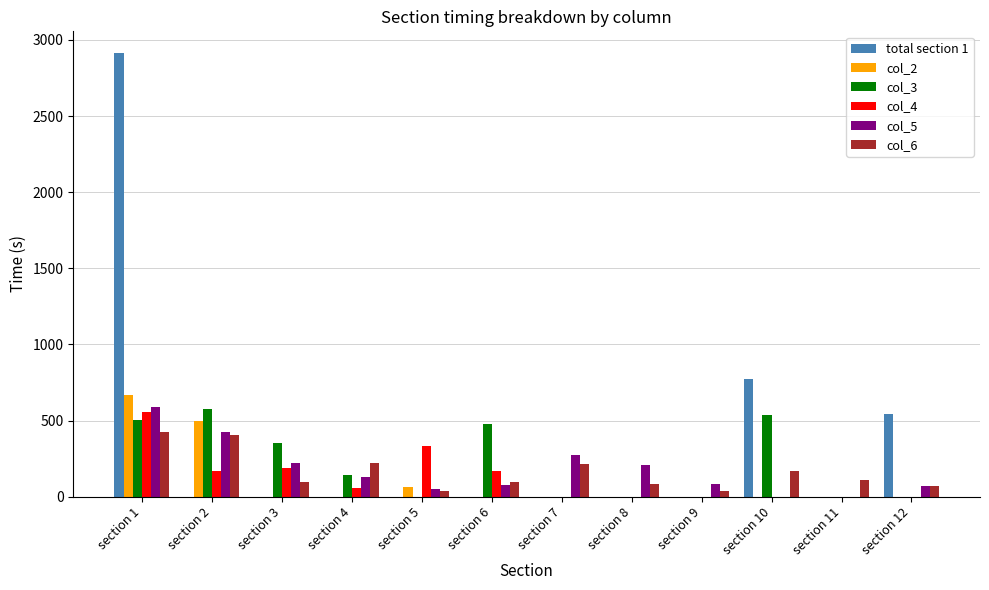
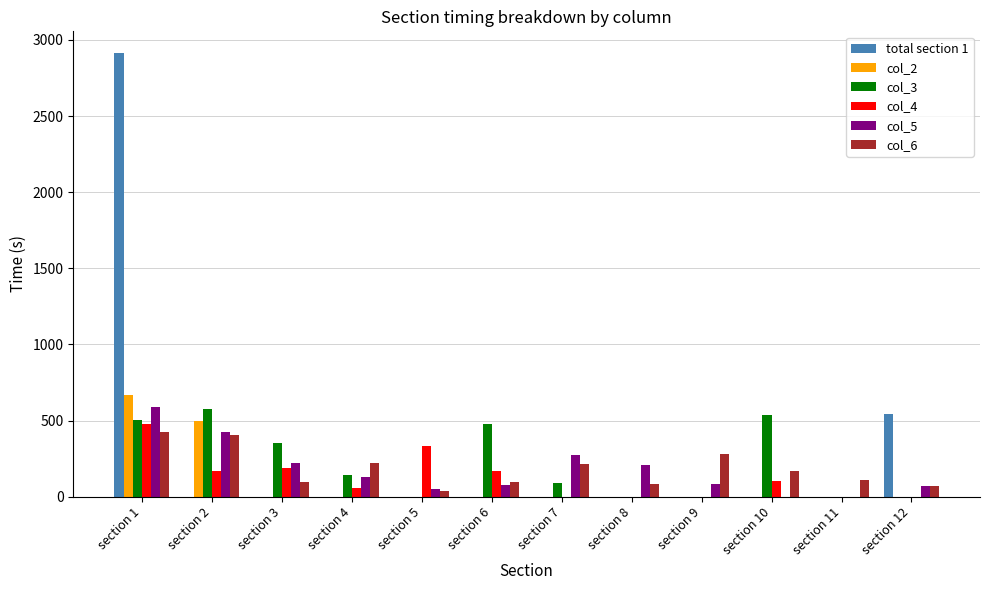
col_4, section 1: 560 -> 480
col_2, section 5: 70 -> 0
col_3, section 7: 0 -> 90
col_6, section 9: 40 -> 280
total section 1, section 10: 770 -> 0
col_4, section 10: 0 -> 100
